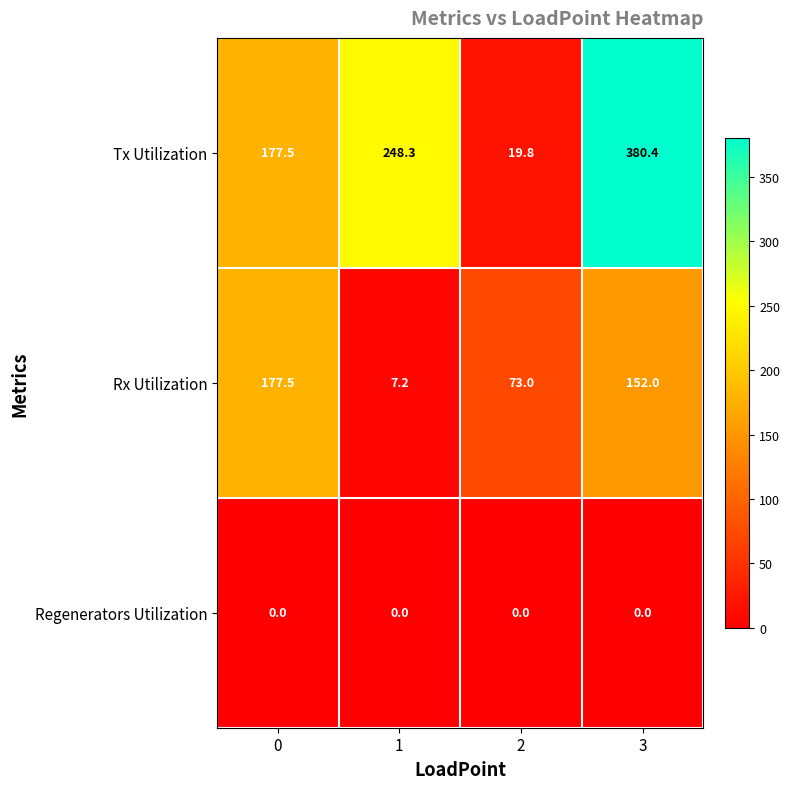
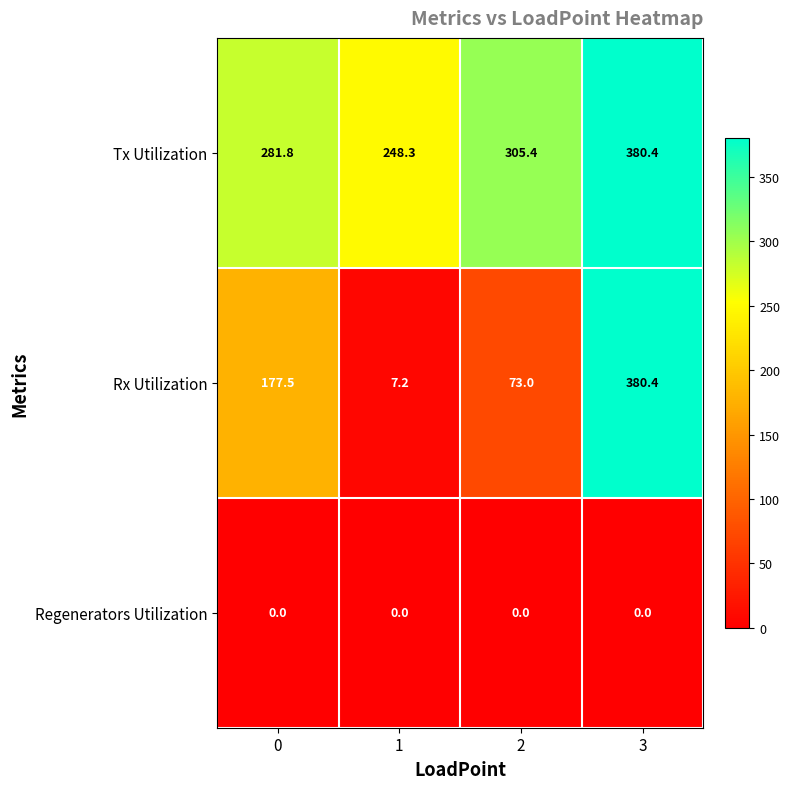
Tx Utilization, 0: 177.5 -> 281.8
Tx Utilization, 2: 19.8 -> 305.4
Rx Utilization, 3: 152.0 -> 380.4
